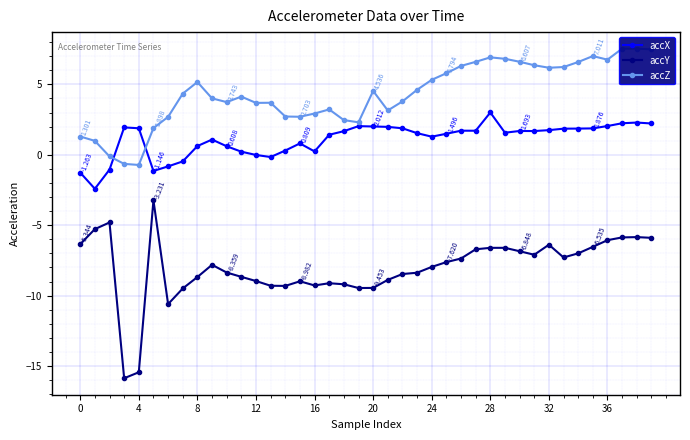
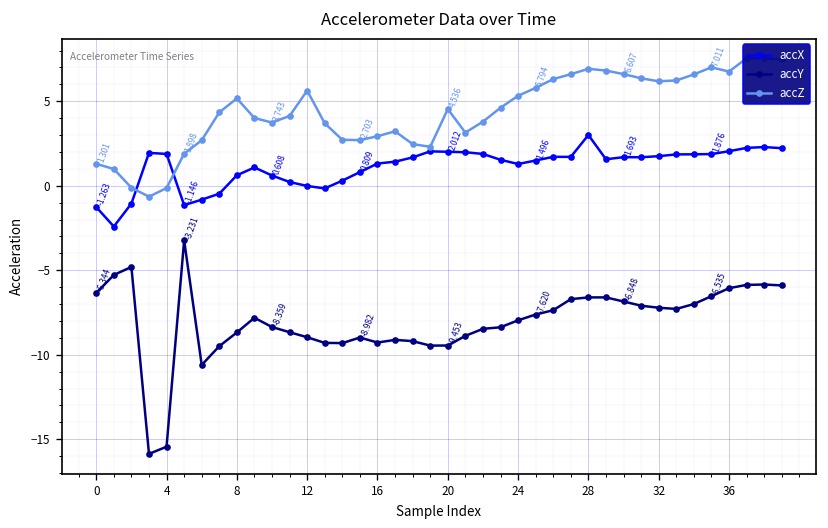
accZ, 4: -0.7 -> -0.1
accZ, 12: 3.7 -> 5.6
accX, 16: 0.2 -> 1.3
accY, 32: -6.4 -> -7.2
